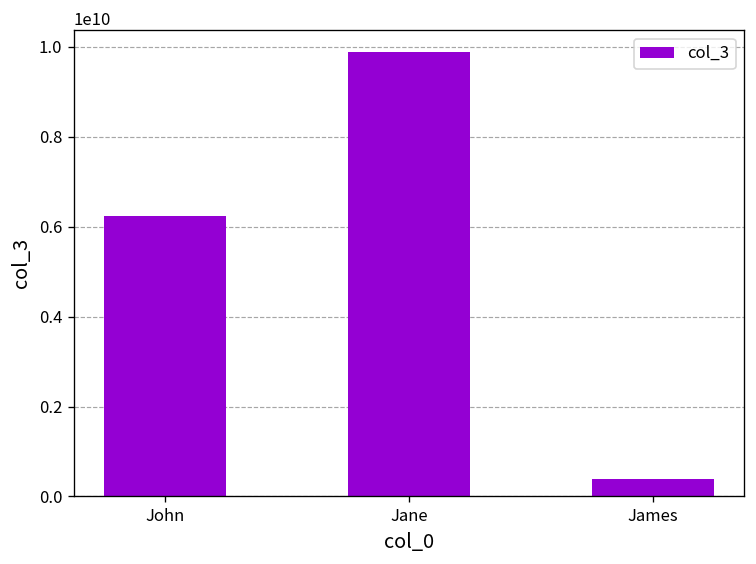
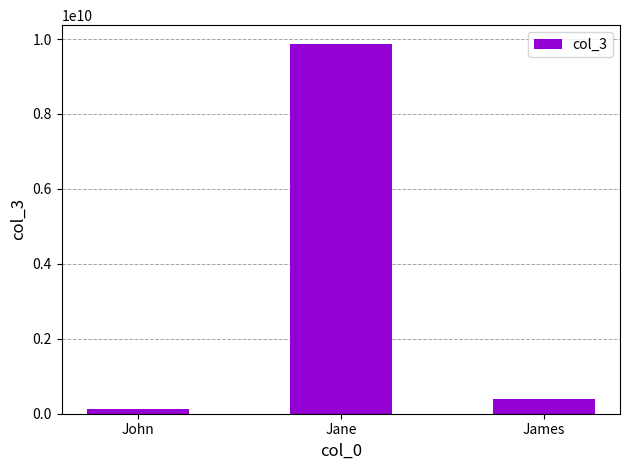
John: 6200000000 -> 100000000
